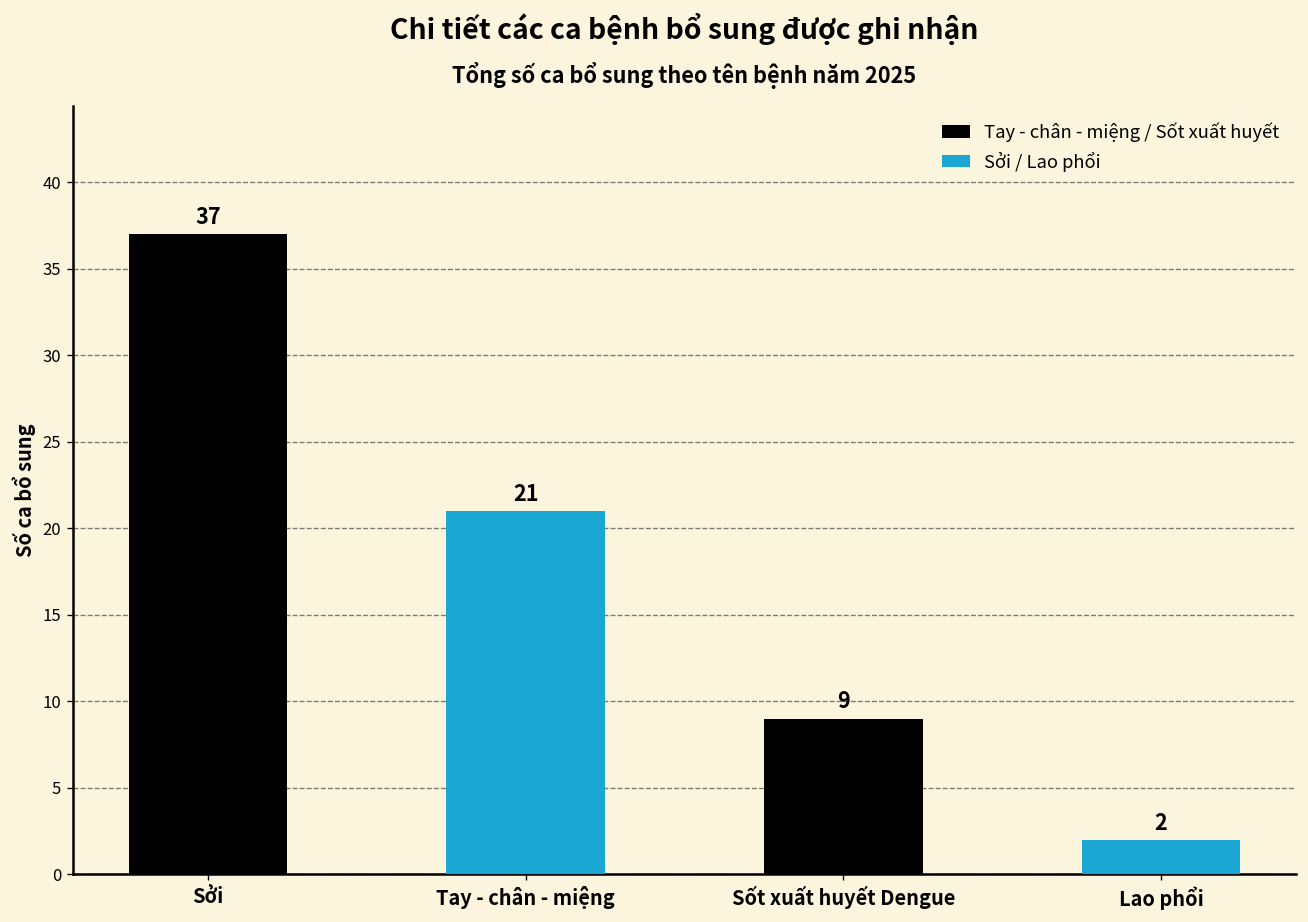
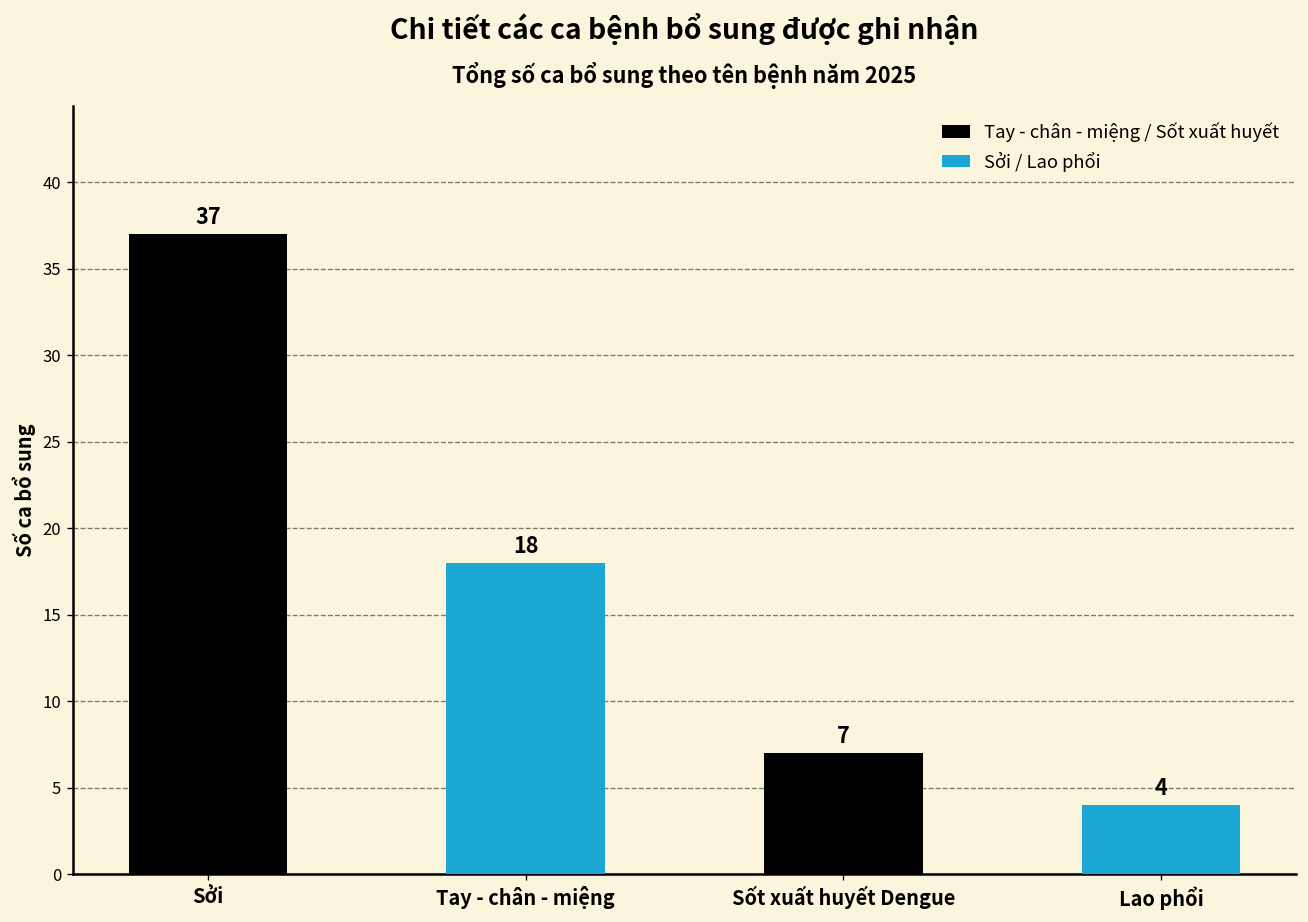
Tay - chân - miệng: 21 -> 18
Sốt xuất huyết Dengue: 9 -> 7
Lao phổi: 2 -> 4
